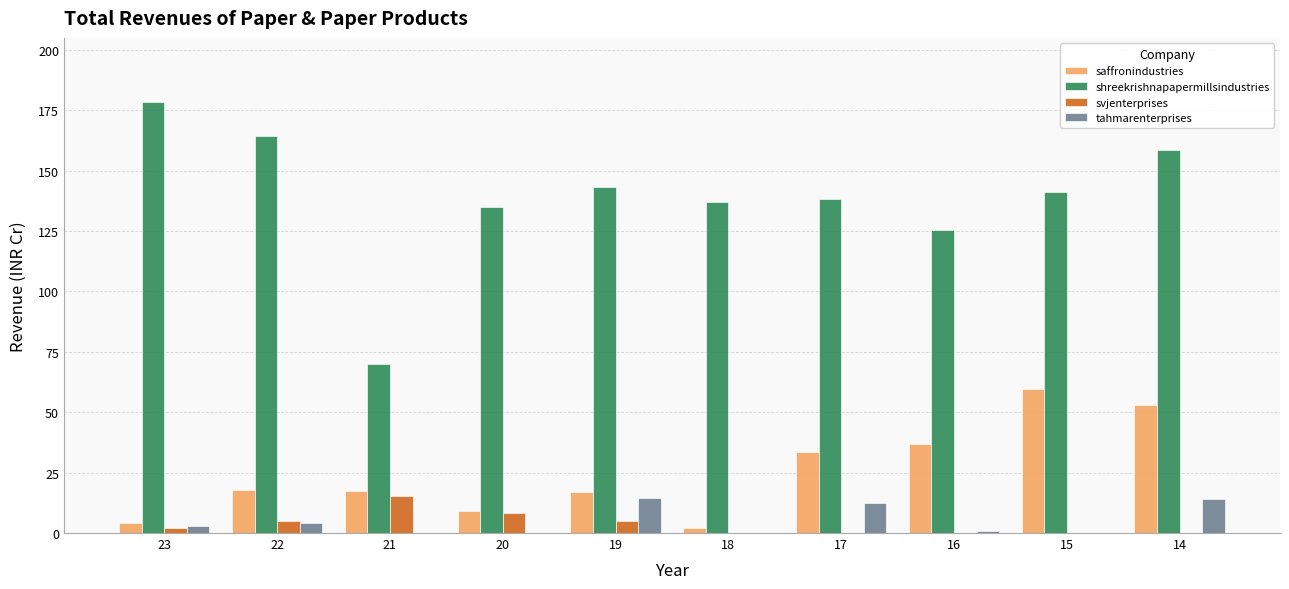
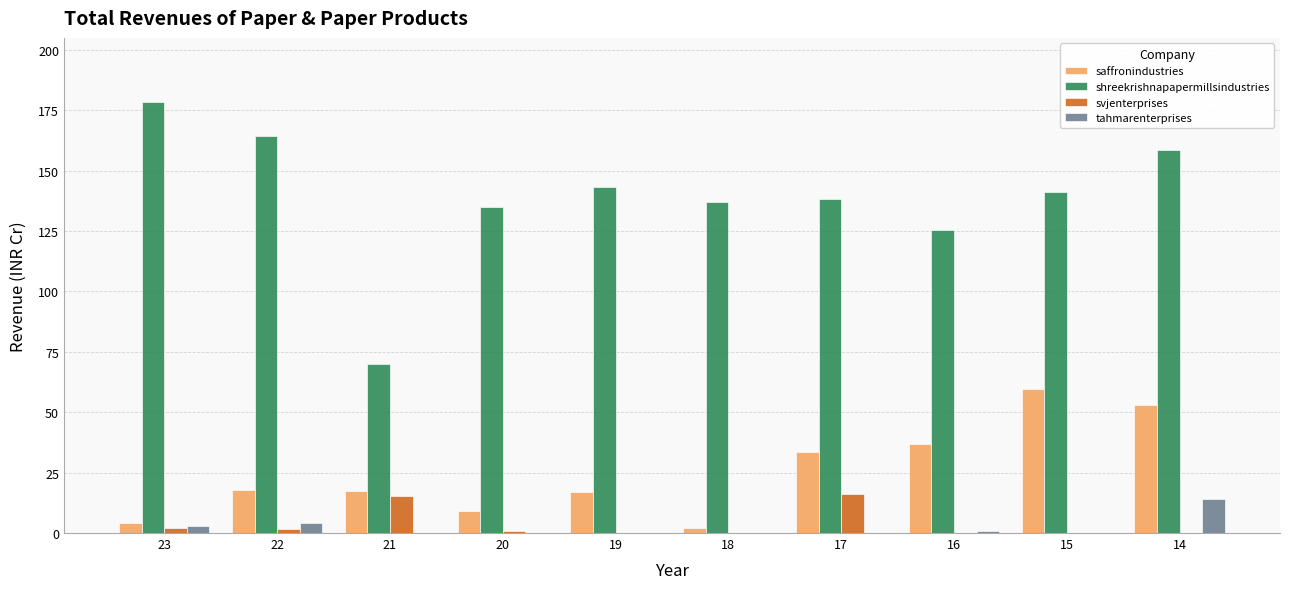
svjenterprises, 22: 5 -> 2
svjenterprises, 20: 8 -> 1
svjenterprises, 19: 5 -> 0
tahmarenterprises, 19: 14 -> 0
svjenterprises, 17: 0 -> 16
tahmarenterprises, 17: 13 -> 0
